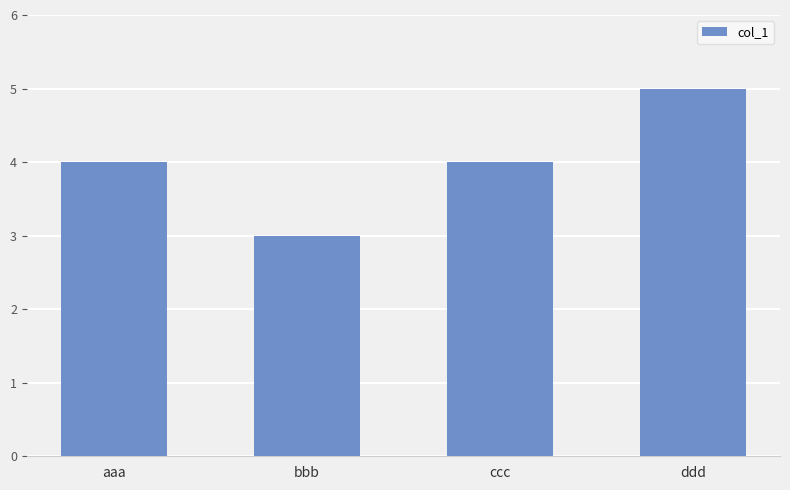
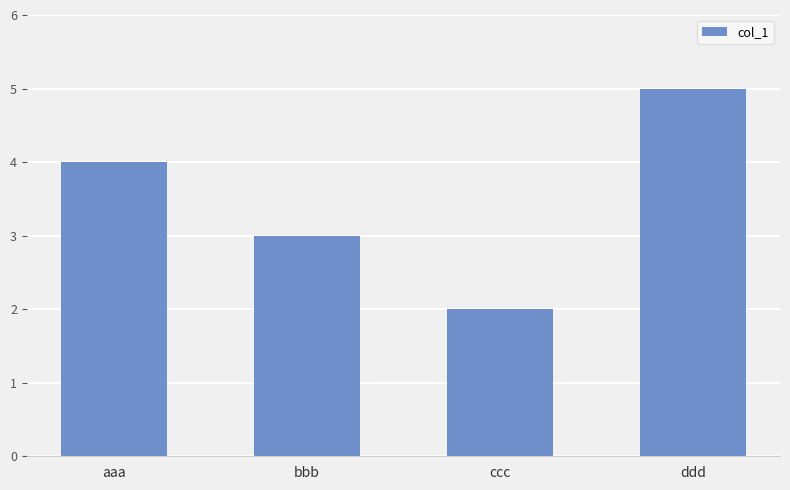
ccc: 4 -> 2
